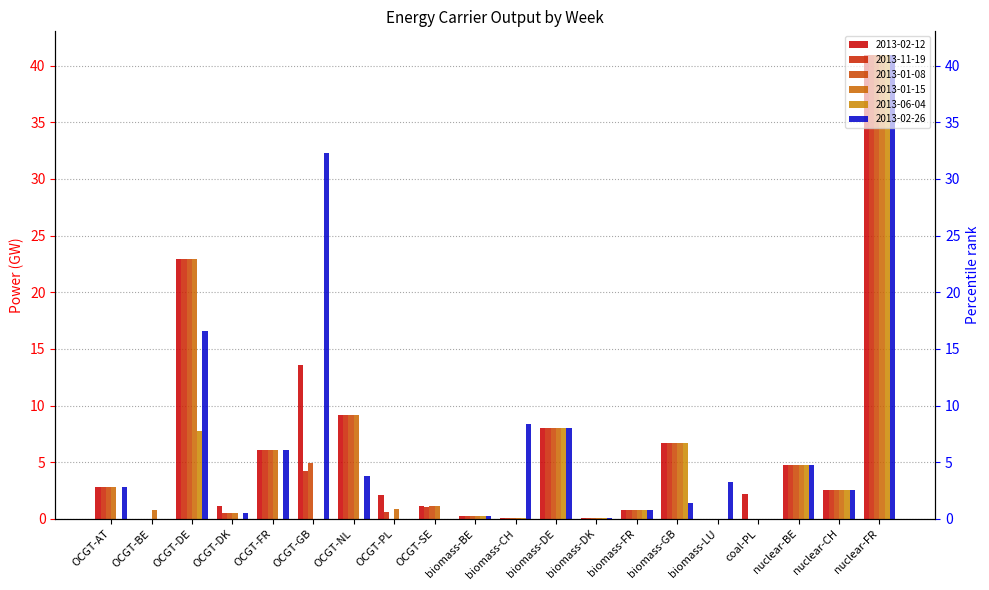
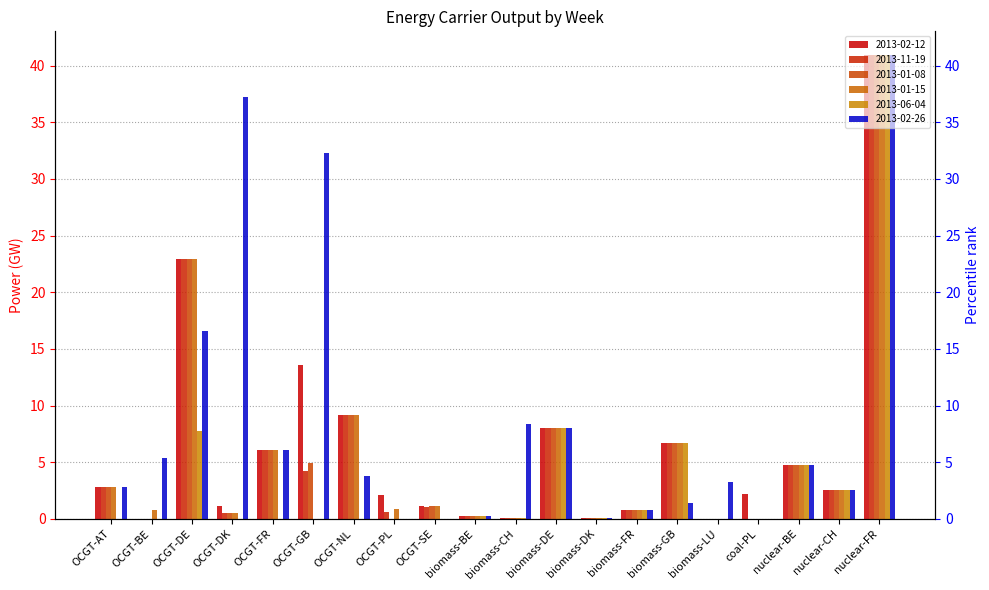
2013-02-26, OCGT-BE: 0.0 -> 5.4
2013-02-26, OCGT-DK: 0.5 -> 37.2
